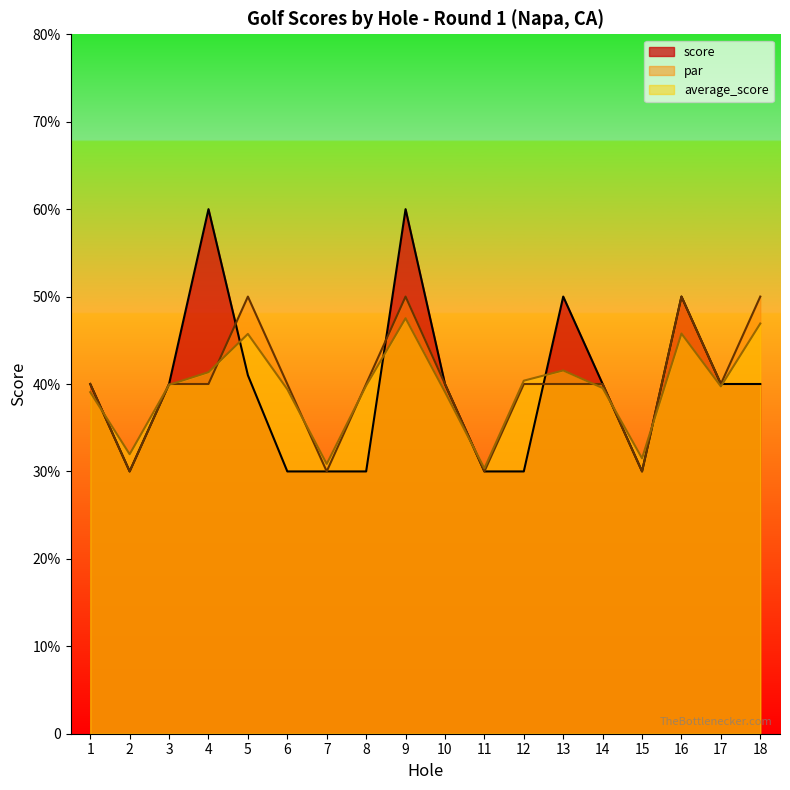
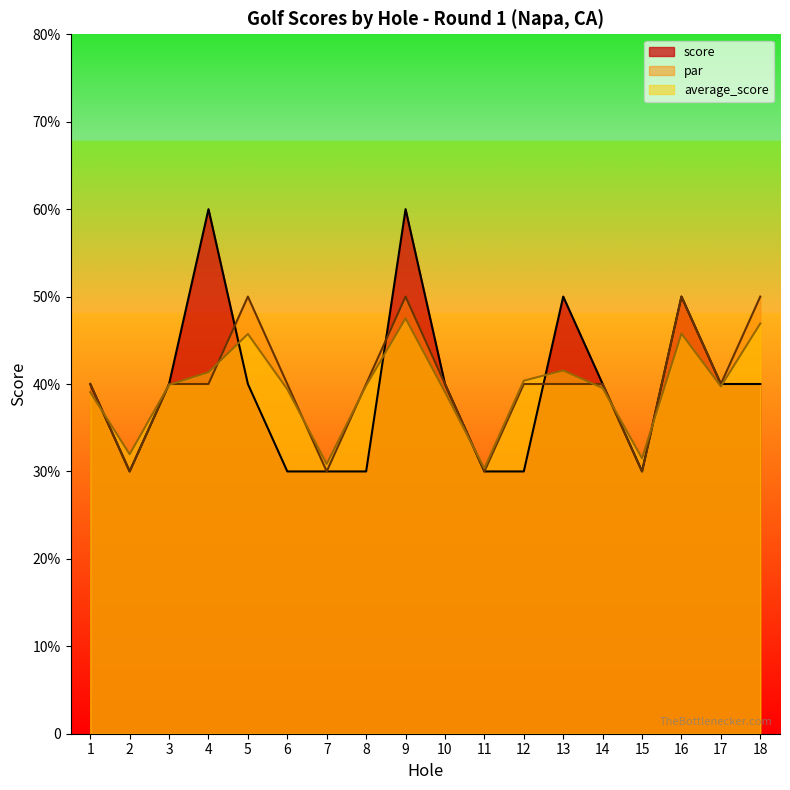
score, 5: 41% -> 40%
